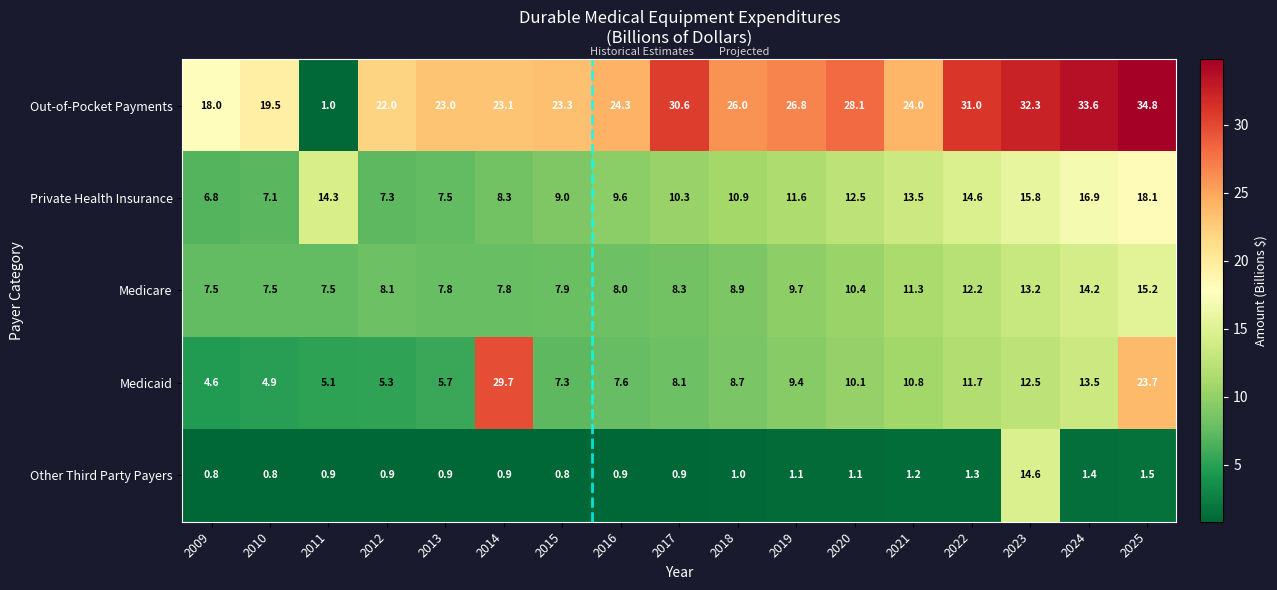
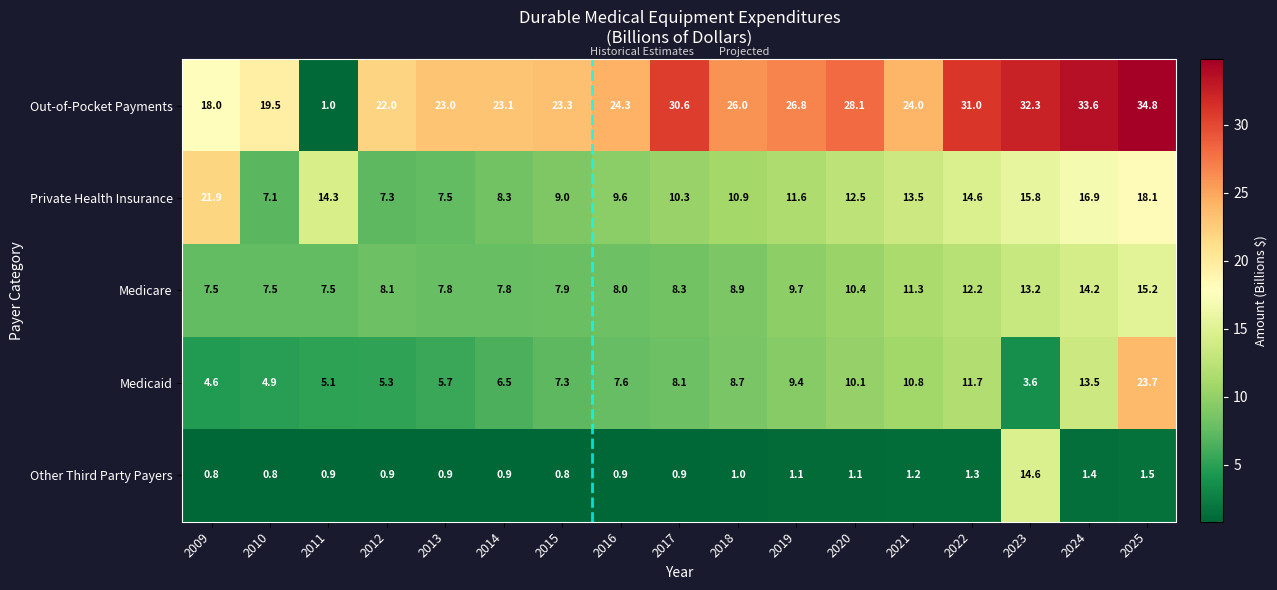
Private Health Insurance, 2009: 6.8 -> 21.9
Medicaid, 2014: 29.7 -> 6.5
Medicaid, 2023: 12.5 -> 3.6
